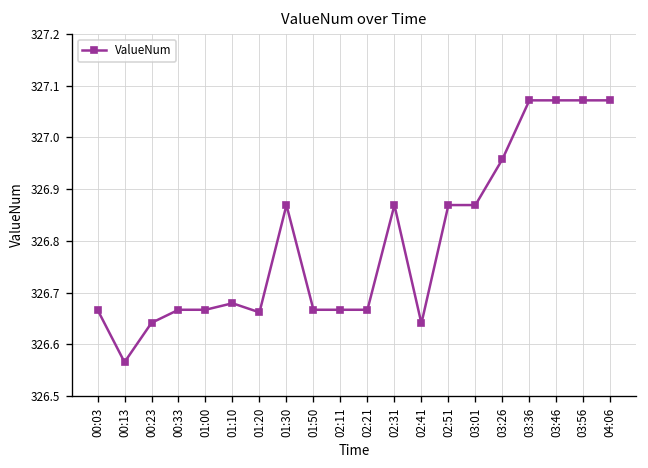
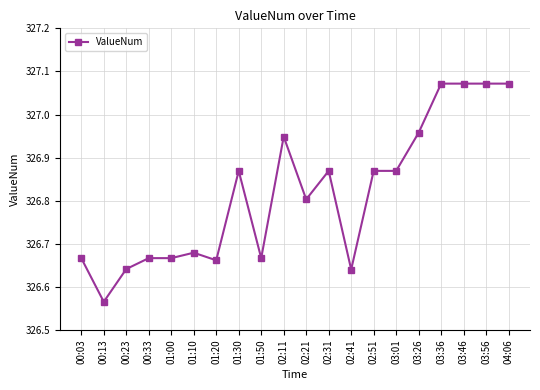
02:11: 326.67 -> 326.95
02:21: 326.67 -> 326.80
